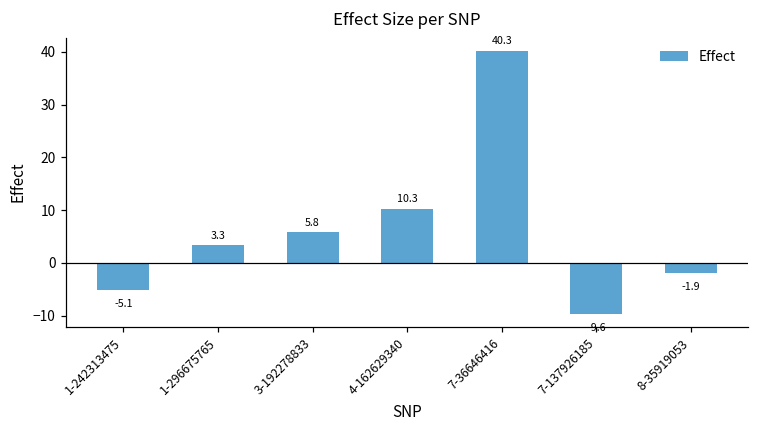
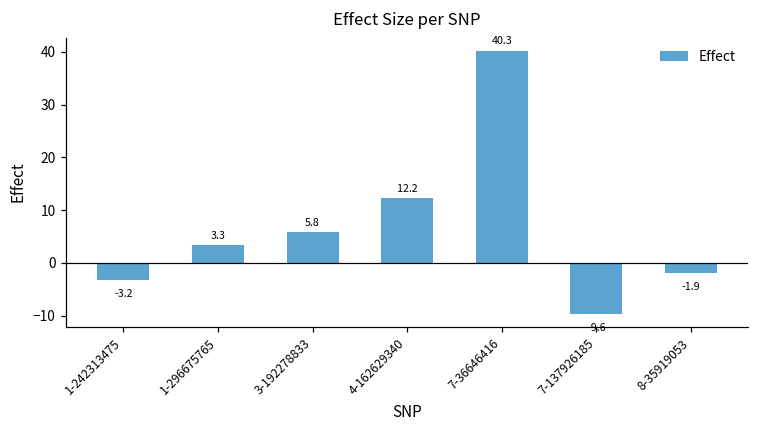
1-242313475: -5.1 -> -3.2
4-162629340: 10.3 -> 12.2
